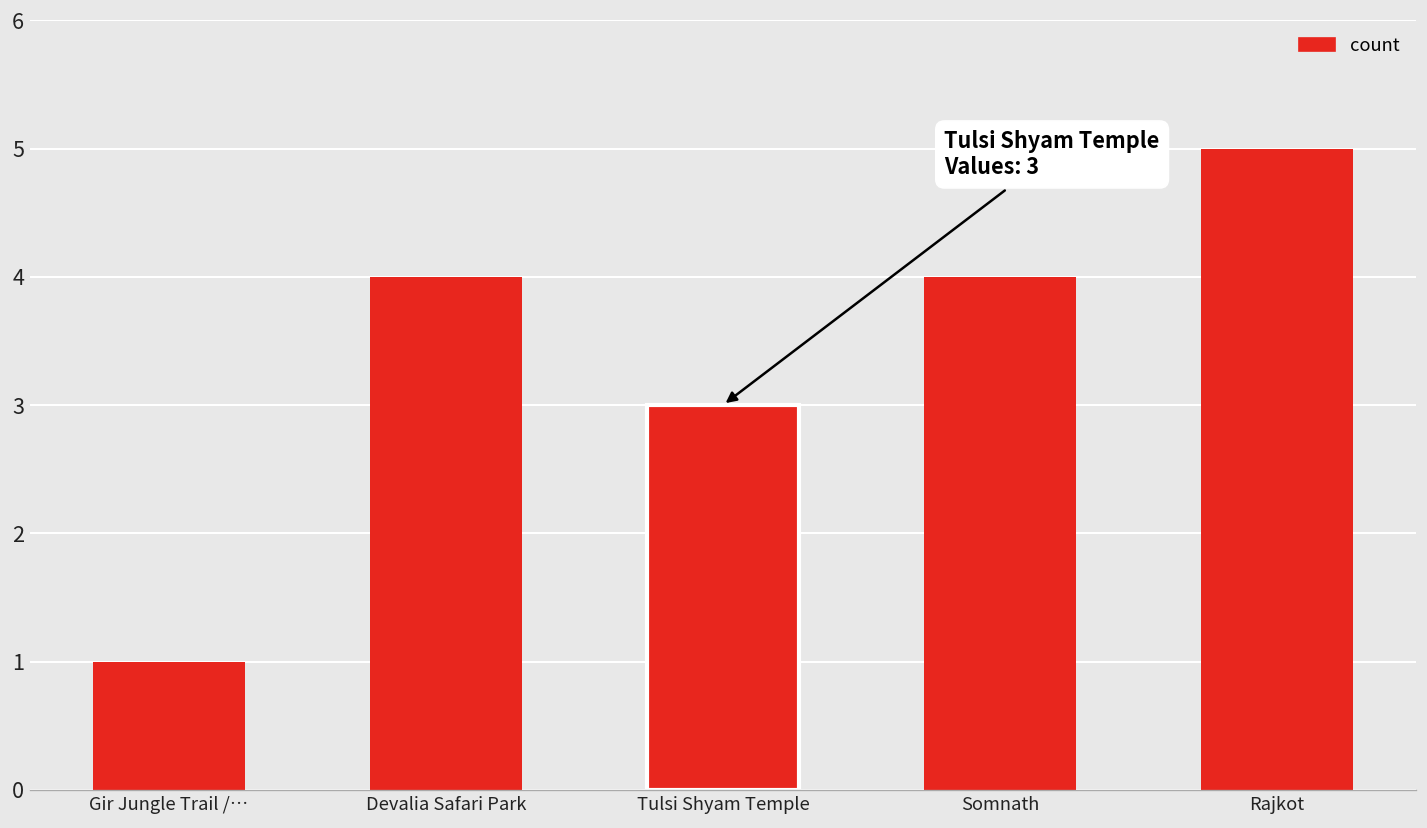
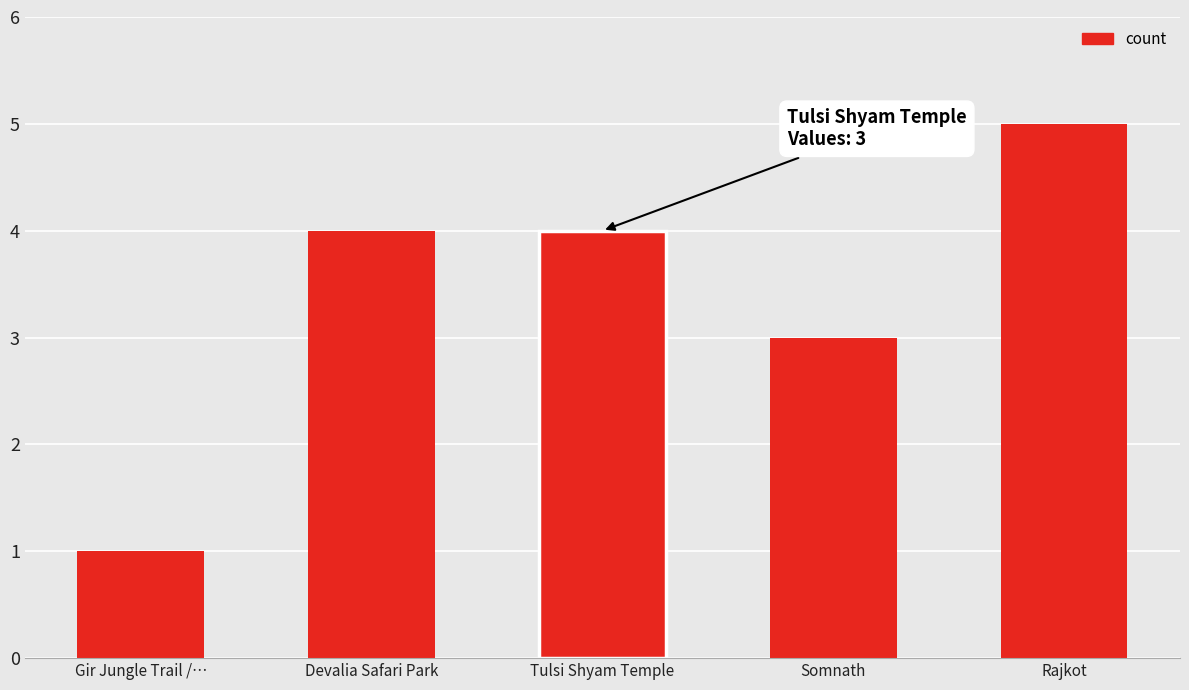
Tulsi Shyam Temple: 3 -> 4
Somnath: 4 -> 3
